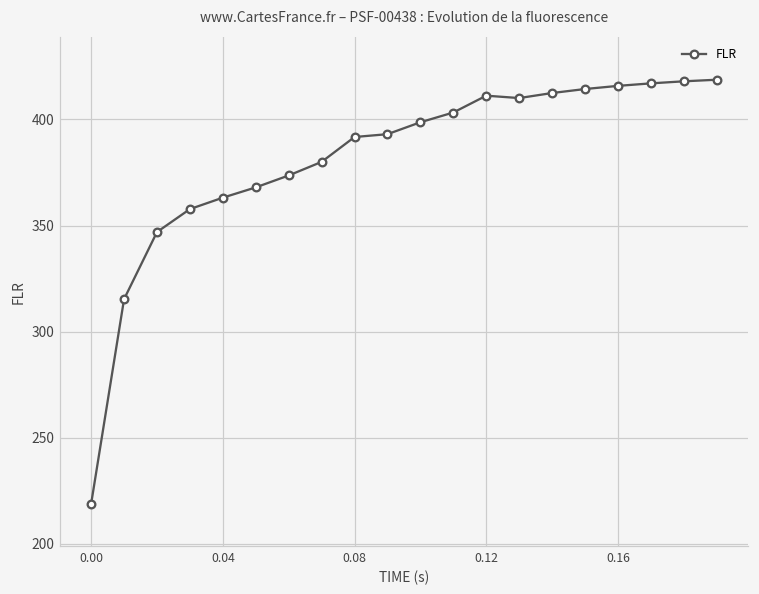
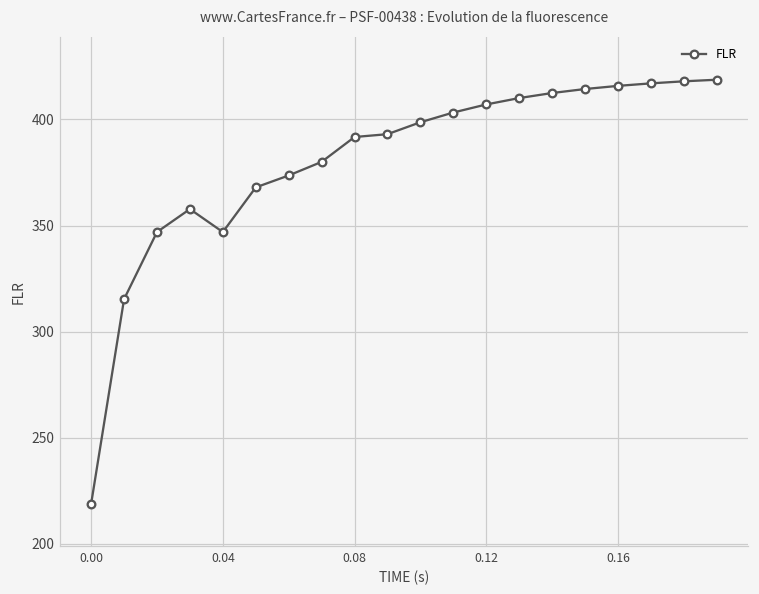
0.04: 363 -> 347
0.12: 411 -> 407
